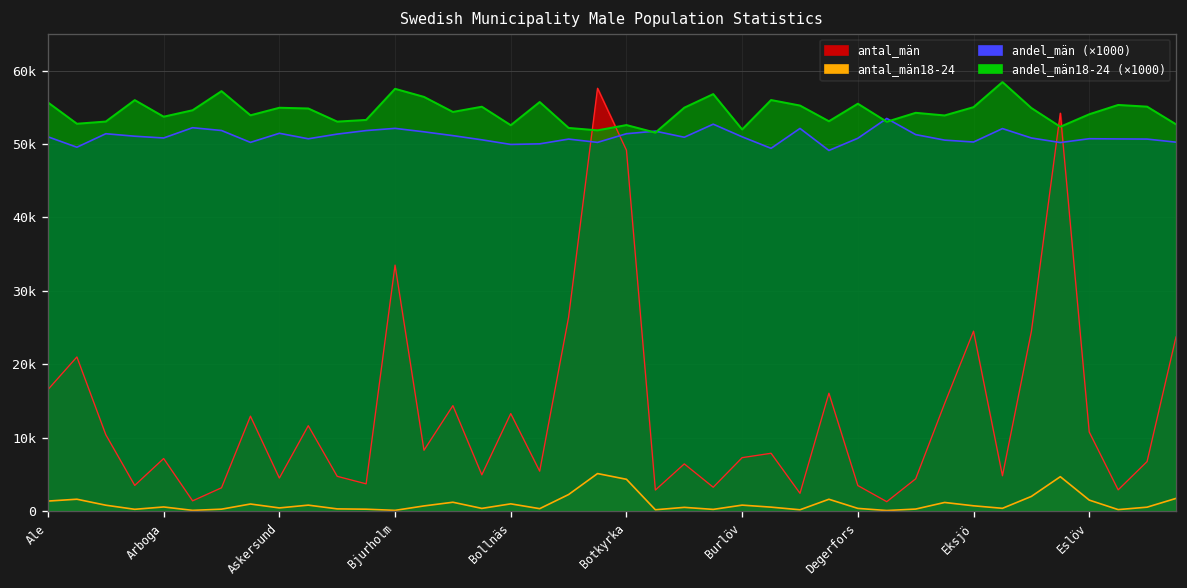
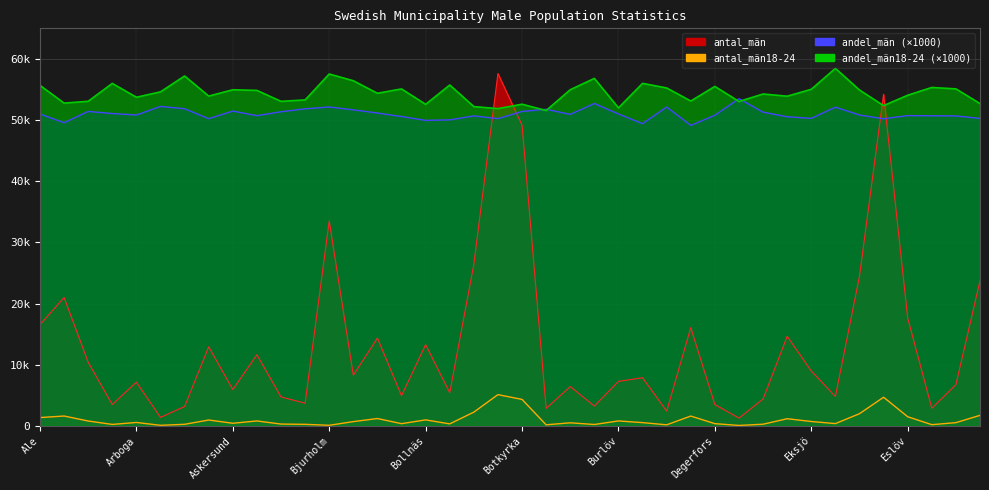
antal_män, Askersund: 4000 -> 6000
antal_män, Eksjö: 25000 -> 9000
antal_män, Eslöv: 11000 -> 18000
